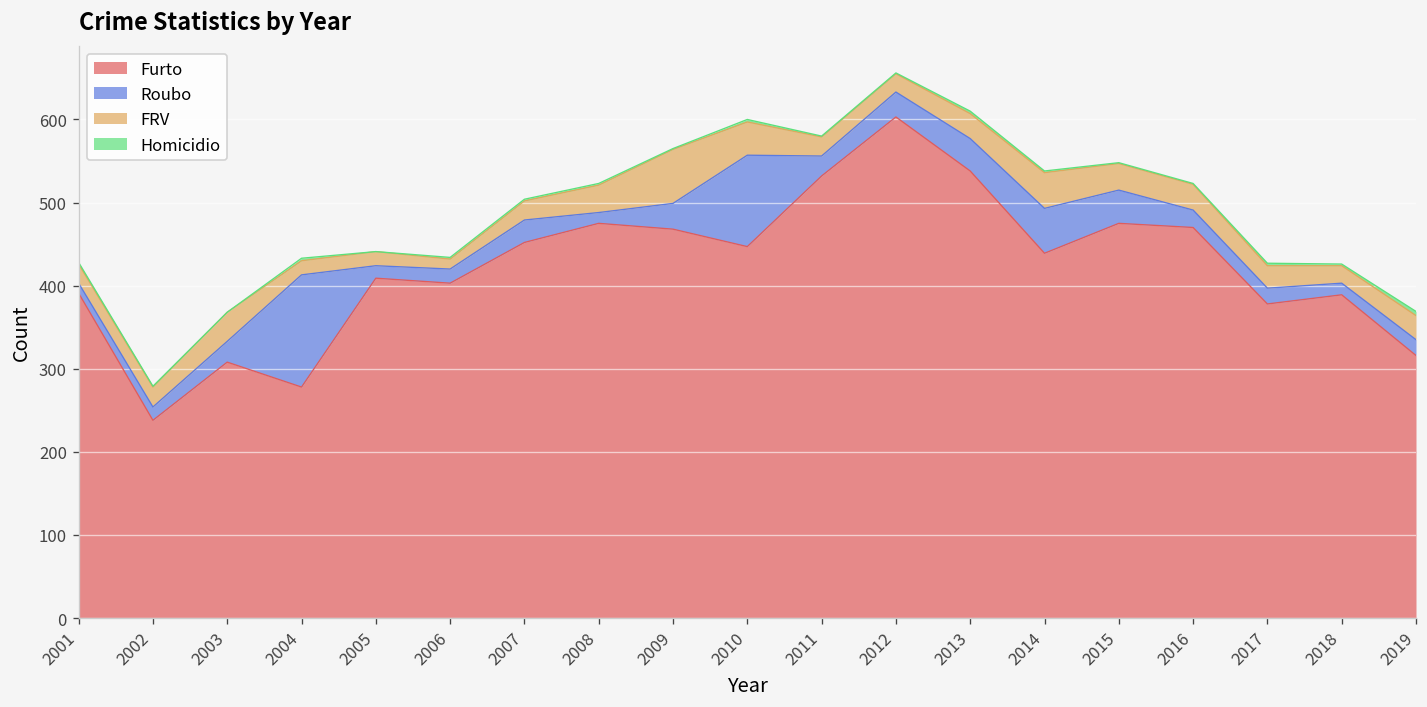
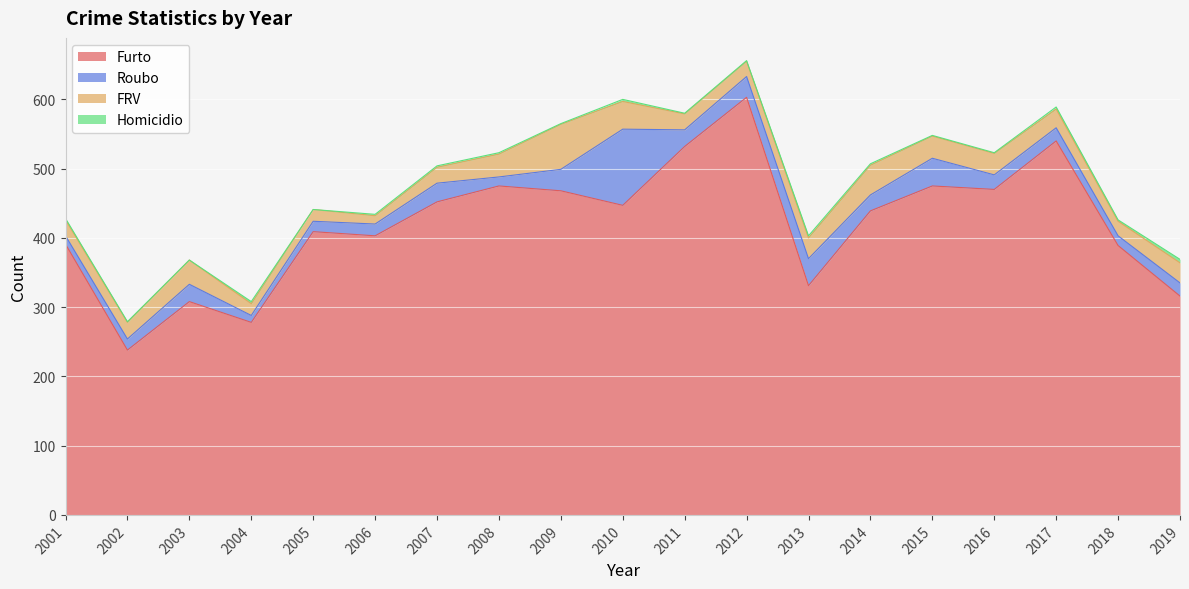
Roubo, 2004: 140 -> 10
Furto, 2013: 540 -> 330
Roubo, 2014: 50 -> 20
Furto, 2017: 380 -> 540
